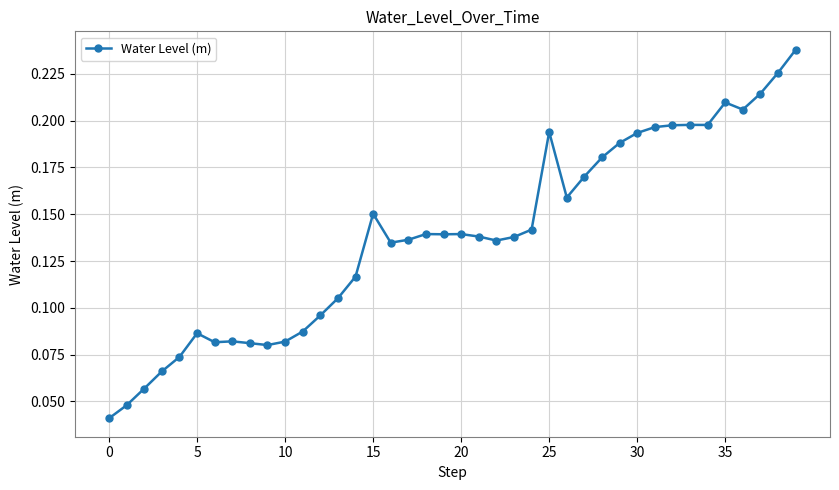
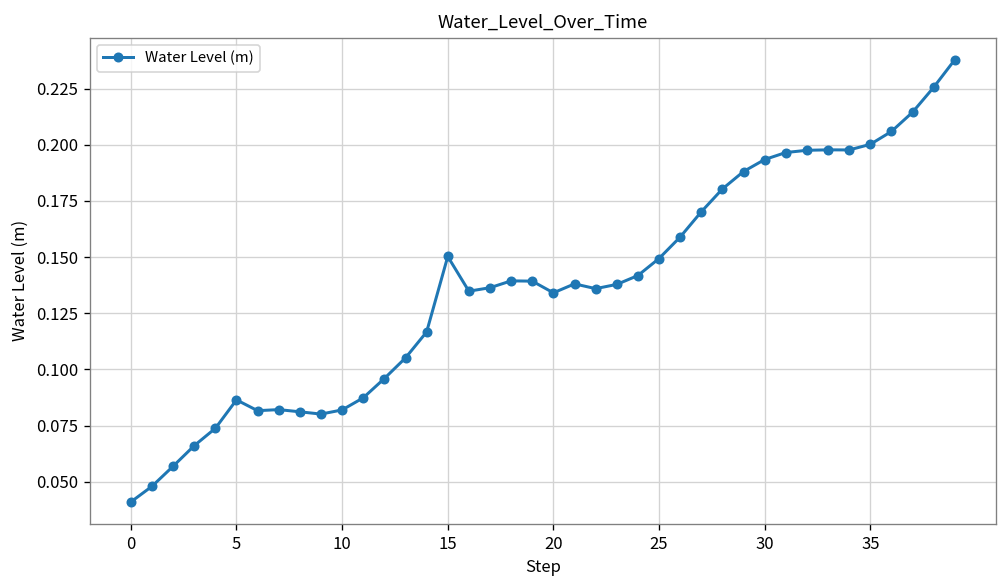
20: 0.139 -> 0.134
25: 0.194 -> 0.149
35: 0.210 -> 0.200
